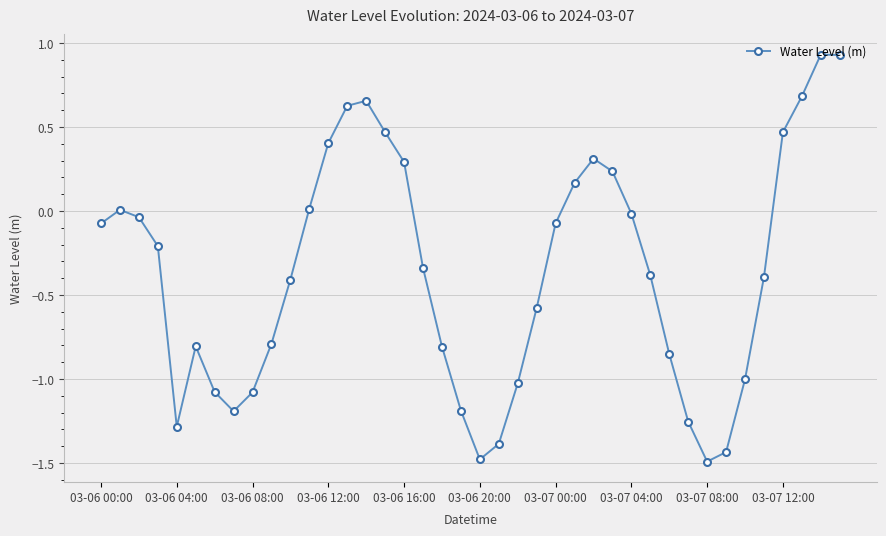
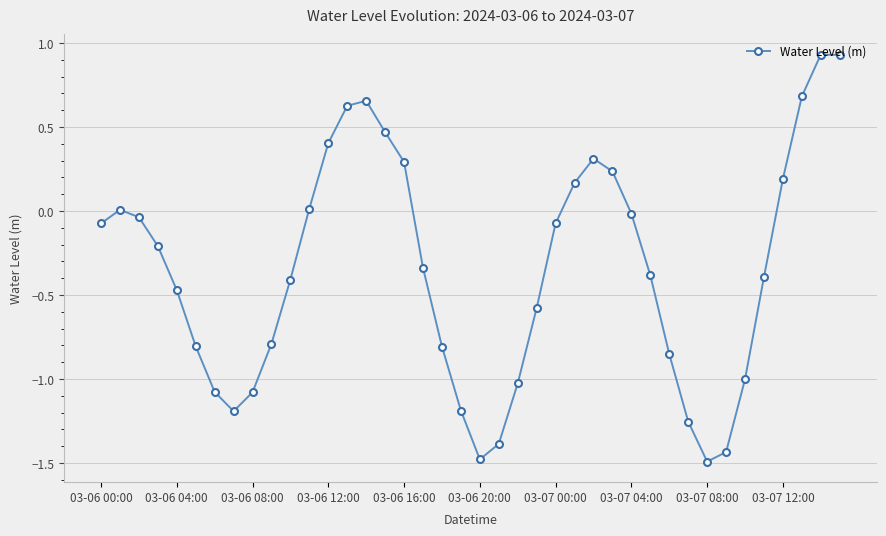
03-06 04:00: -1.28 -> -0.47
03-07 12:00: 0.47 -> 0.19
